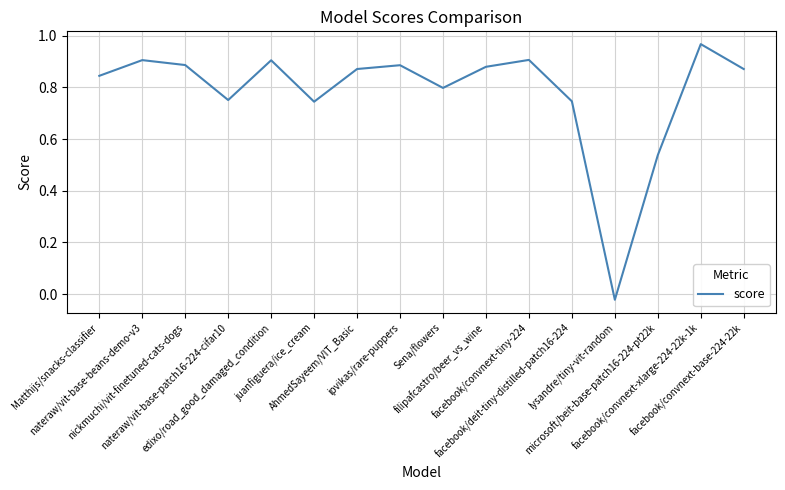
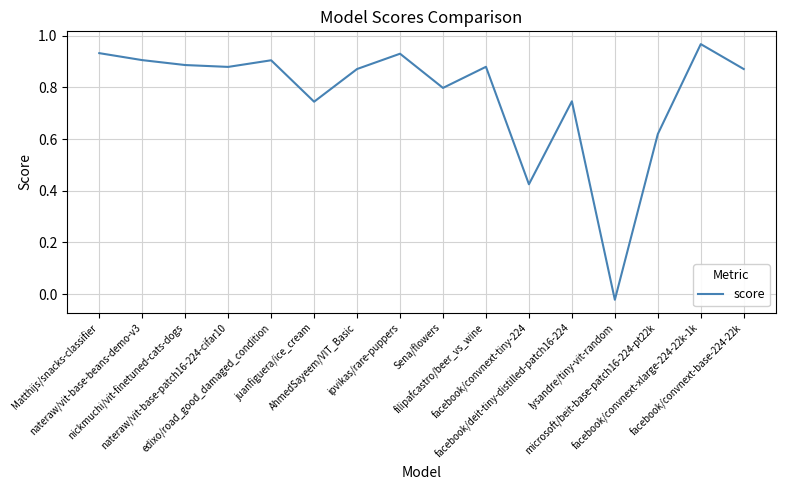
Matthijs/snacks-classifier: 0.84 -> 0.93
nateraw/vit-base-patch16-224-cifar10: 0.75 -> 0.88
ipvikas/rare-puppers: 0.89 -> 0.93
facebook/convnext-tiny-224: 0.91 -> 0.43
microsoft/beit-base-patch16-224-pt22k: 0.54 -> 0.62
